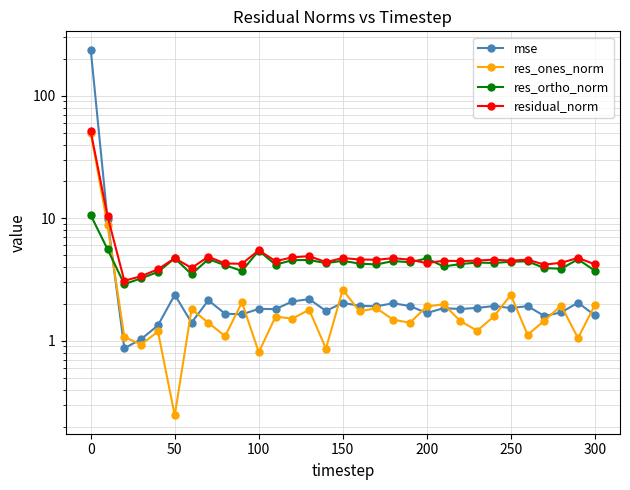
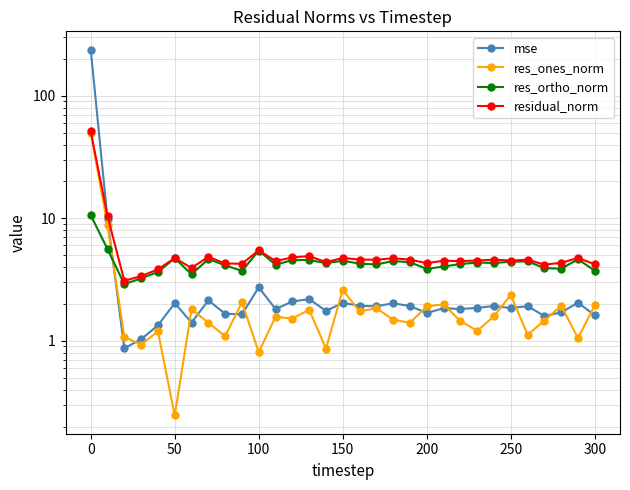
mse, 50: 2.4 -> 2.0
mse, 100: 1.8 -> 2.7
res_ortho_norm, 200: 4.7 -> 3.9
